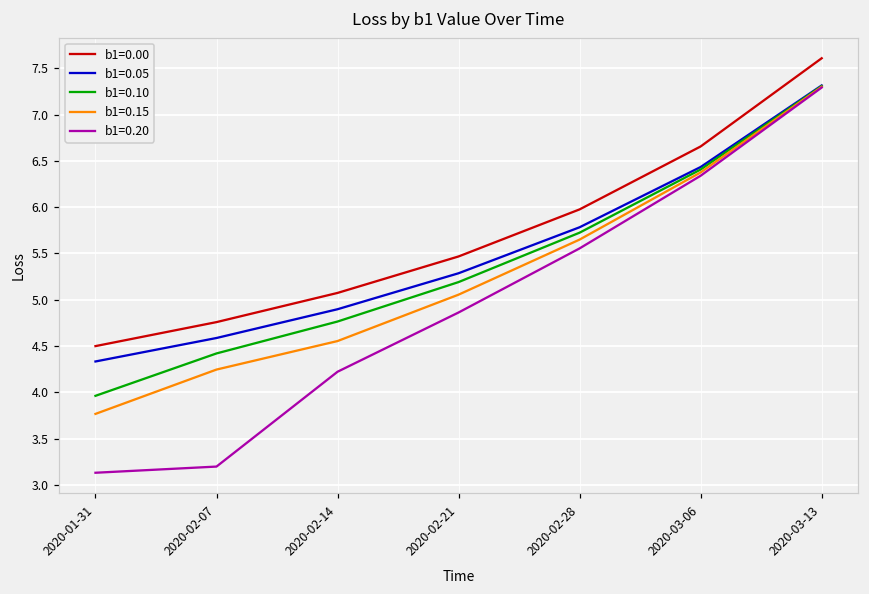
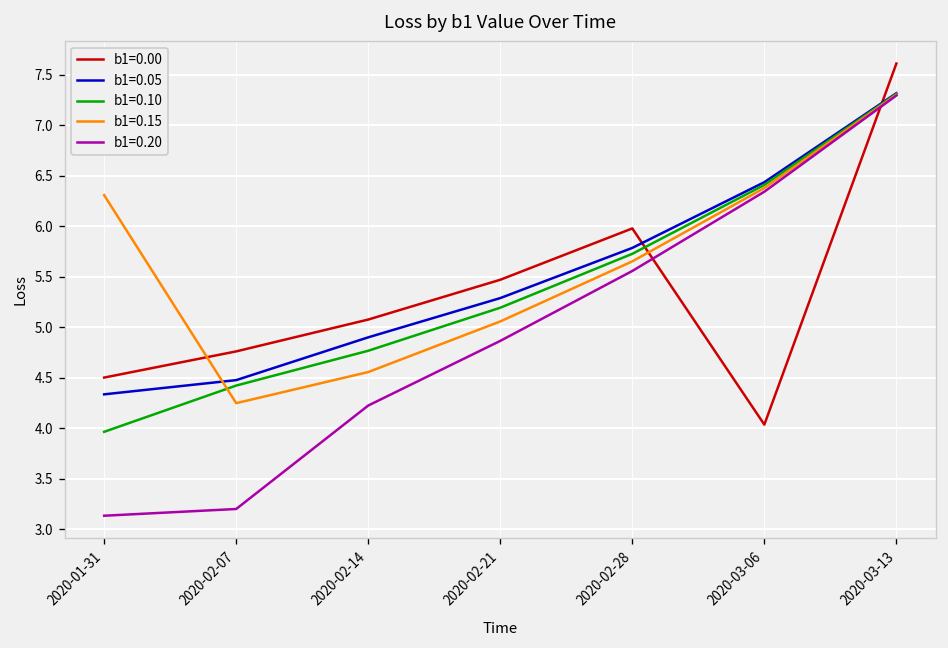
b1=0.15, 2020-01-31: 3.8 -> 6.3
b1=0.05, 2020-02-07: 4.6 -> 4.5
b1=0.00, 2020-03-06: 6.7 -> 4.0
